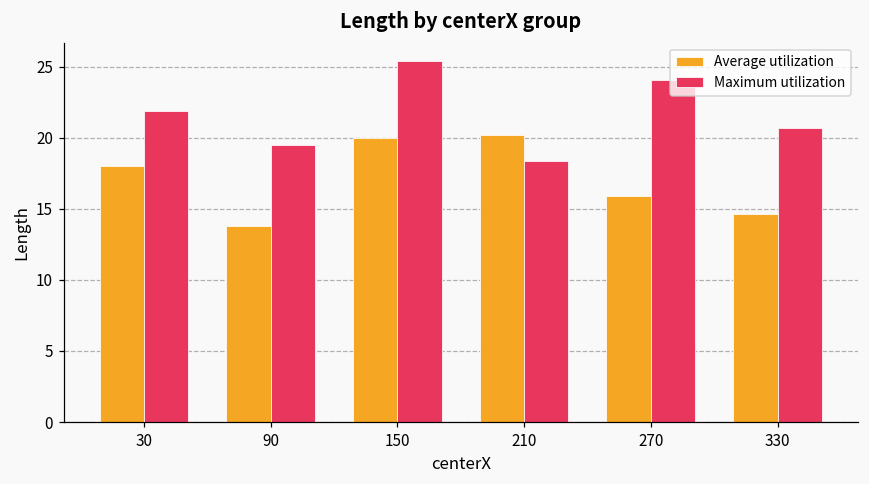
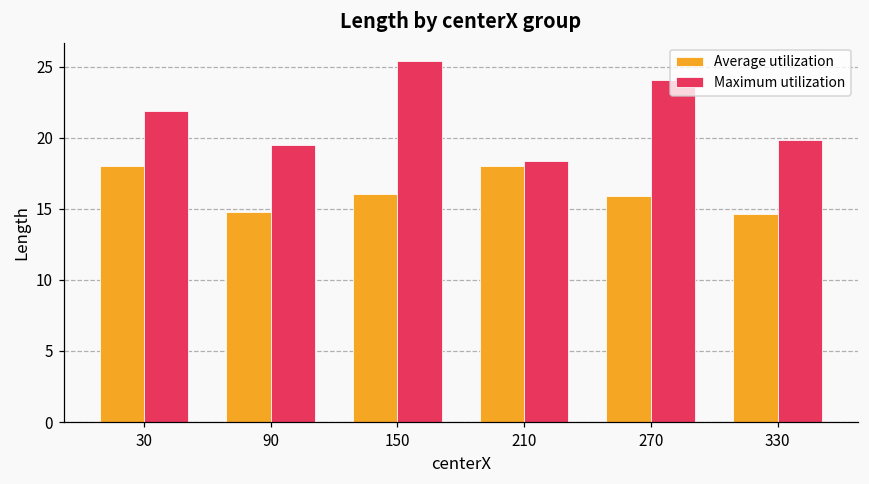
Average utilization, 90: 13.8 -> 14.8
Average utilization, 150: 20.0 -> 16.1
Average utilization, 210: 20.2 -> 18.0
Maximum utilization, 330: 20.7 -> 19.8
